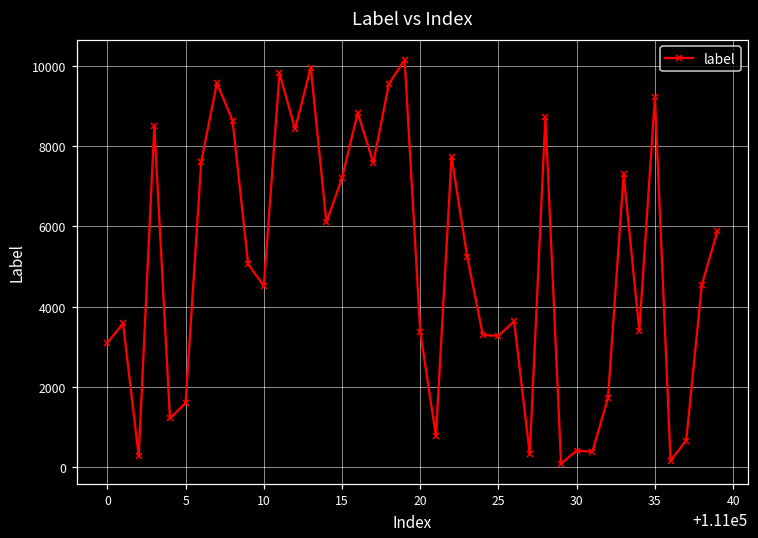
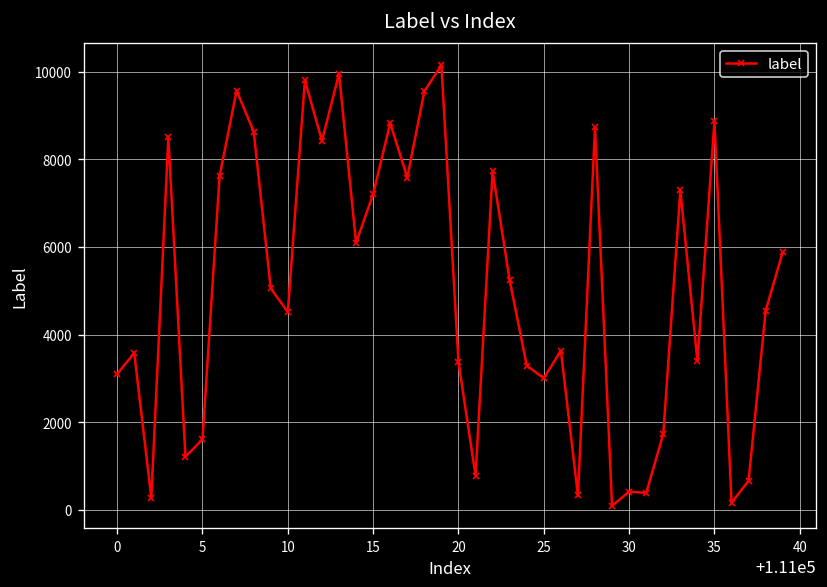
25: 3300 -> 3000
35: 9200 -> 8900
